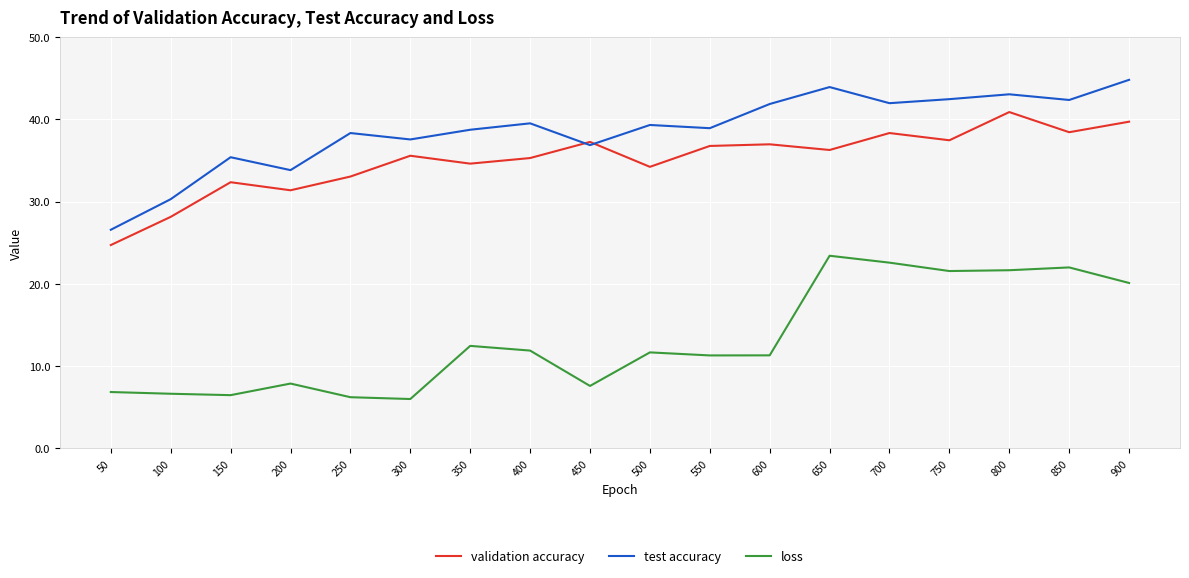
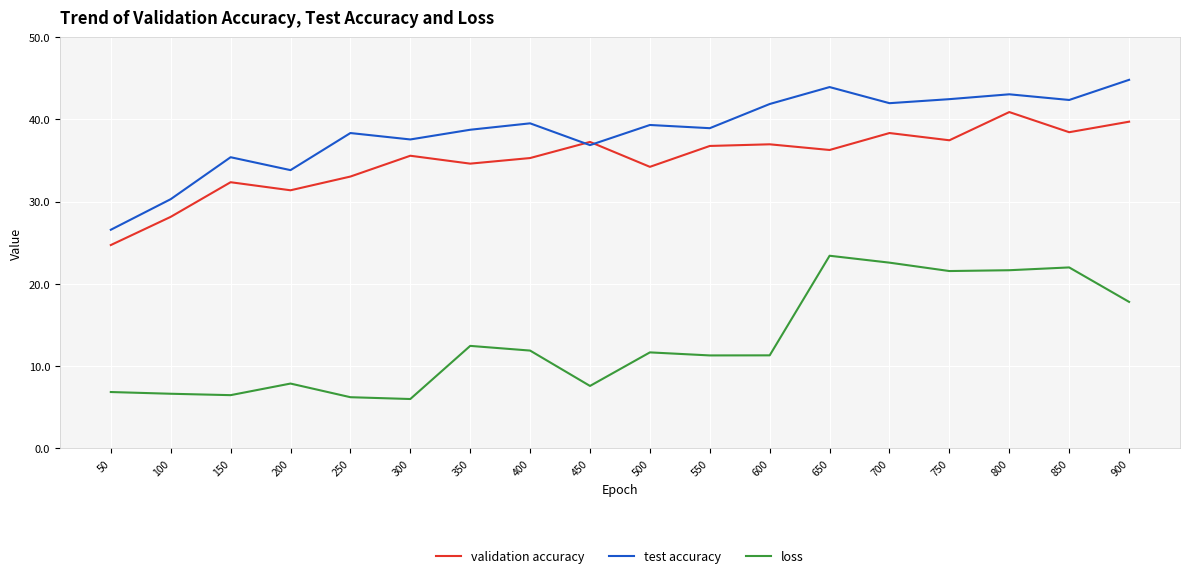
loss, 900: 20 -> 18
